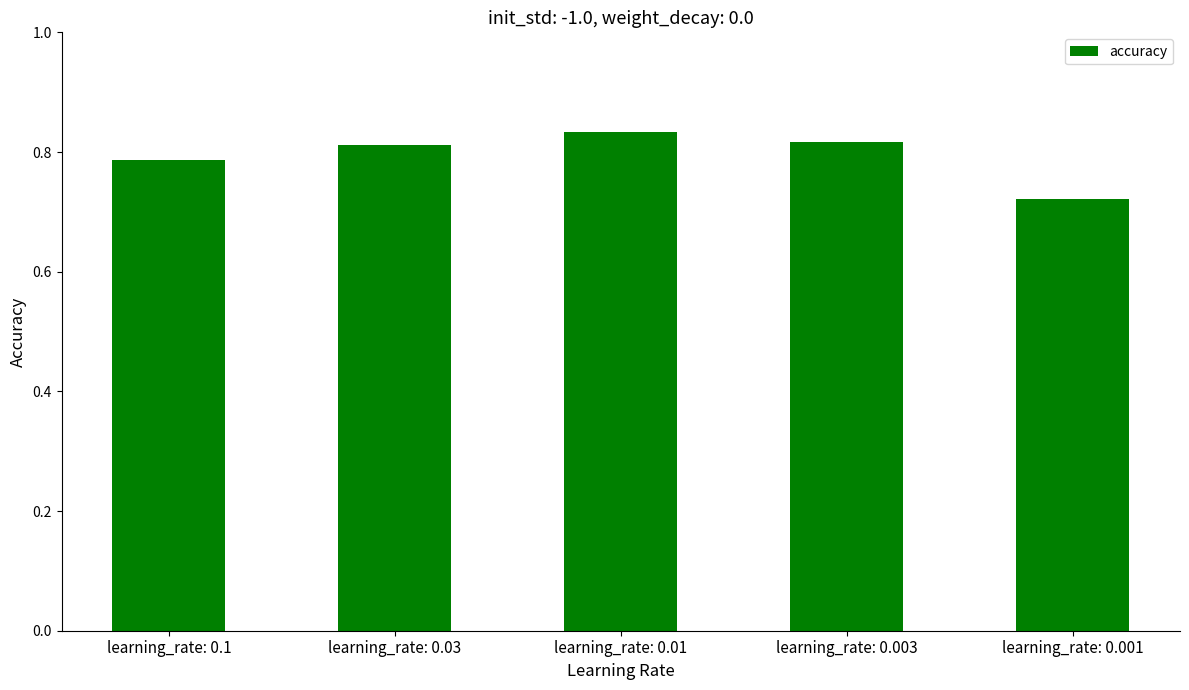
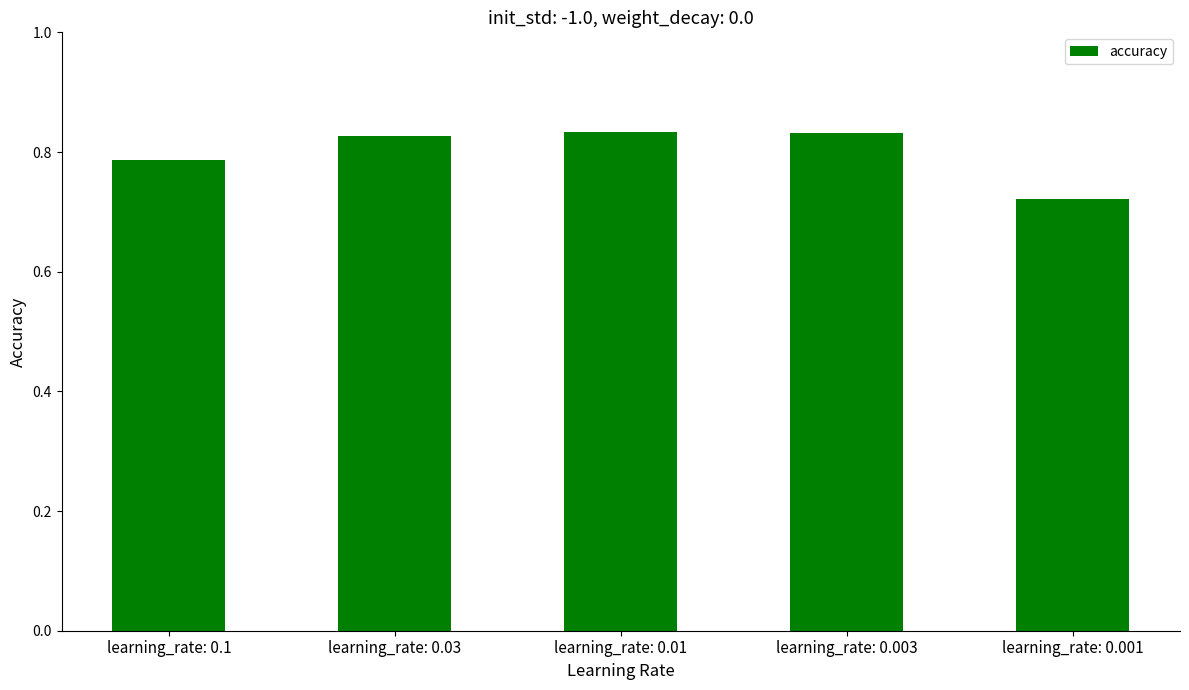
learning_rate: 0.03: 0.81 -> 0.83
learning_rate: 0.003: 0.82 -> 0.83
